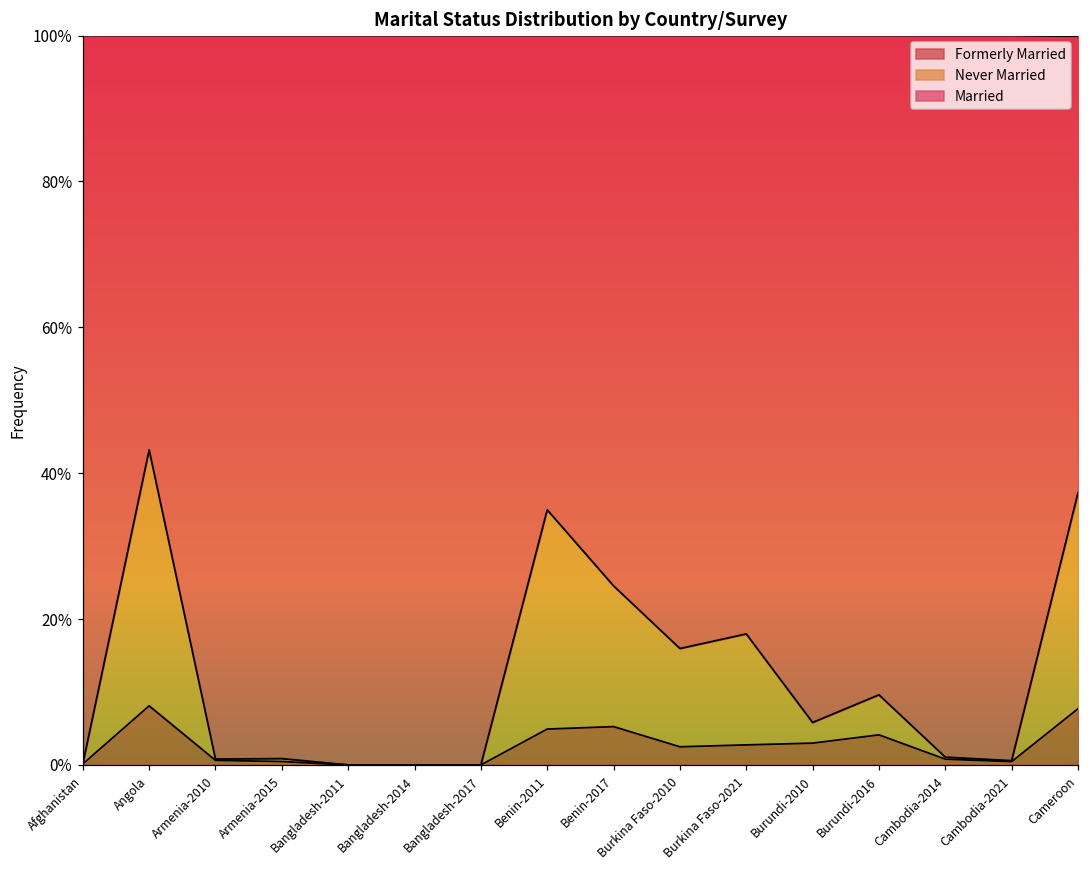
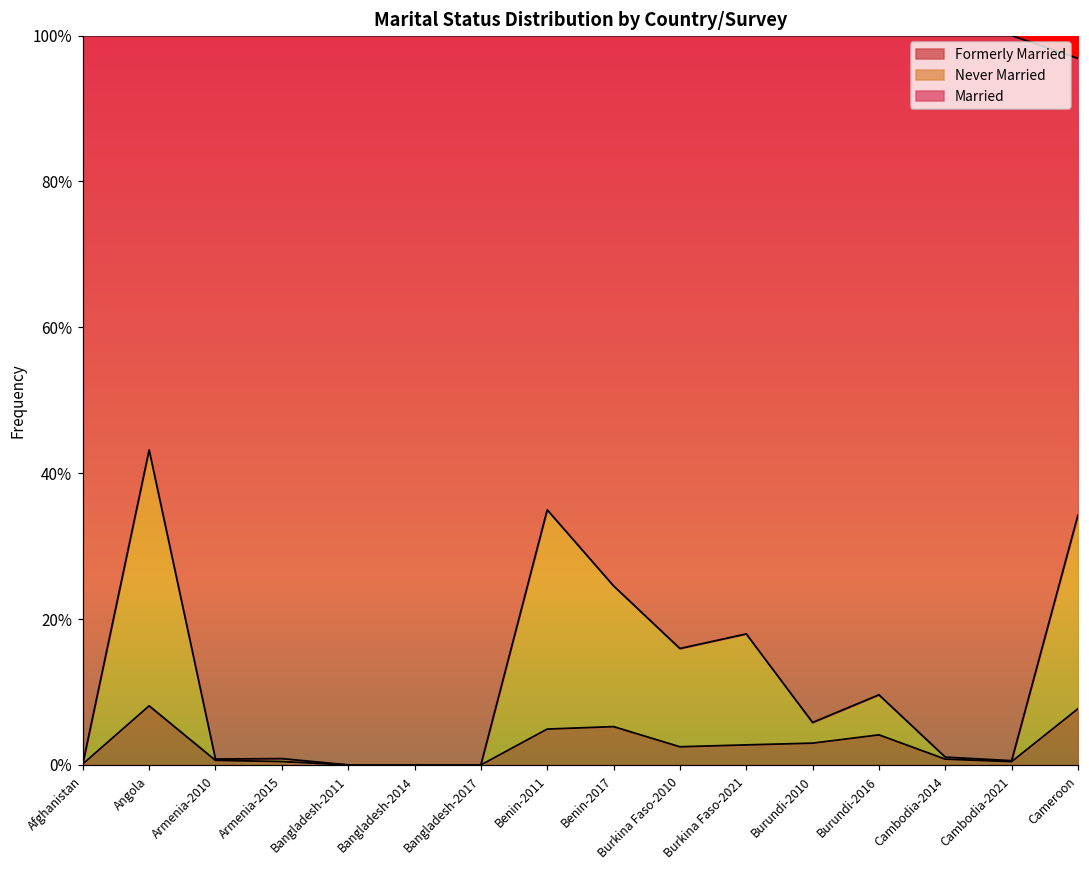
Never Married, Cameroon: 30% -> 27%
